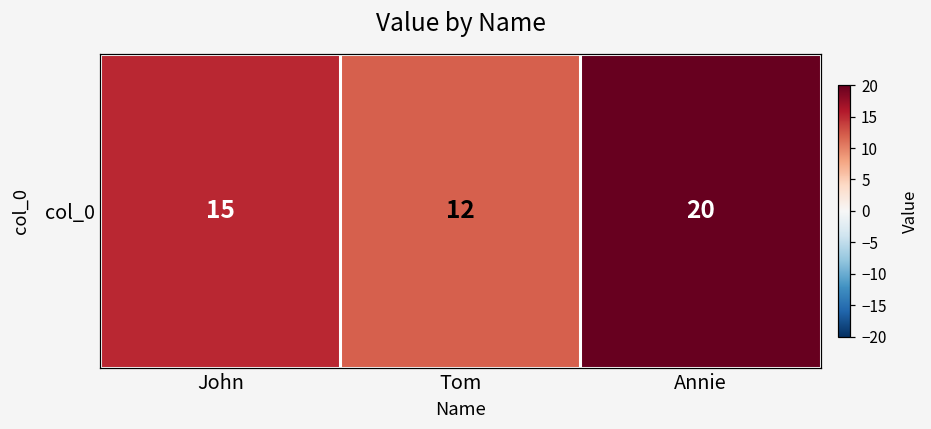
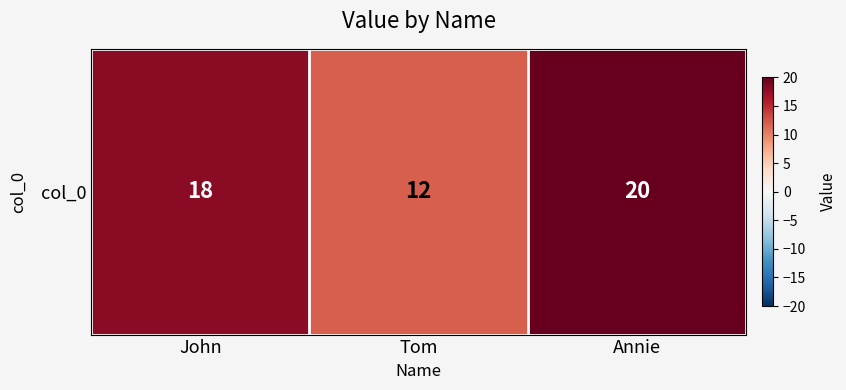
col_0, John: 15 -> 18
